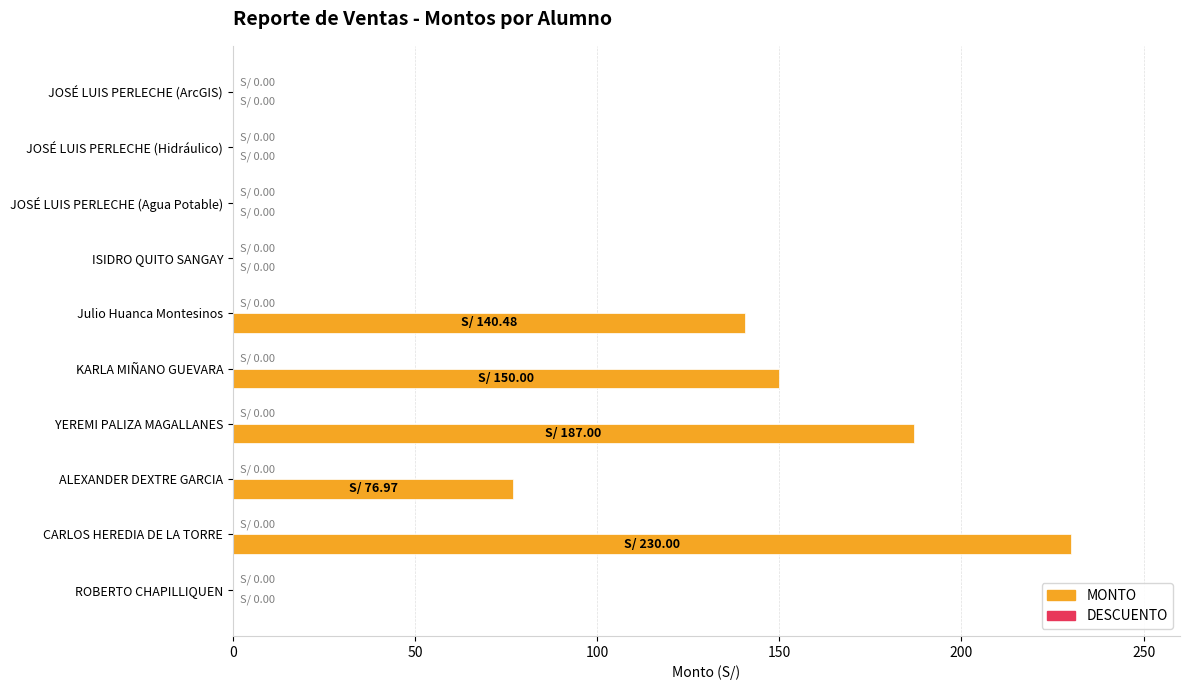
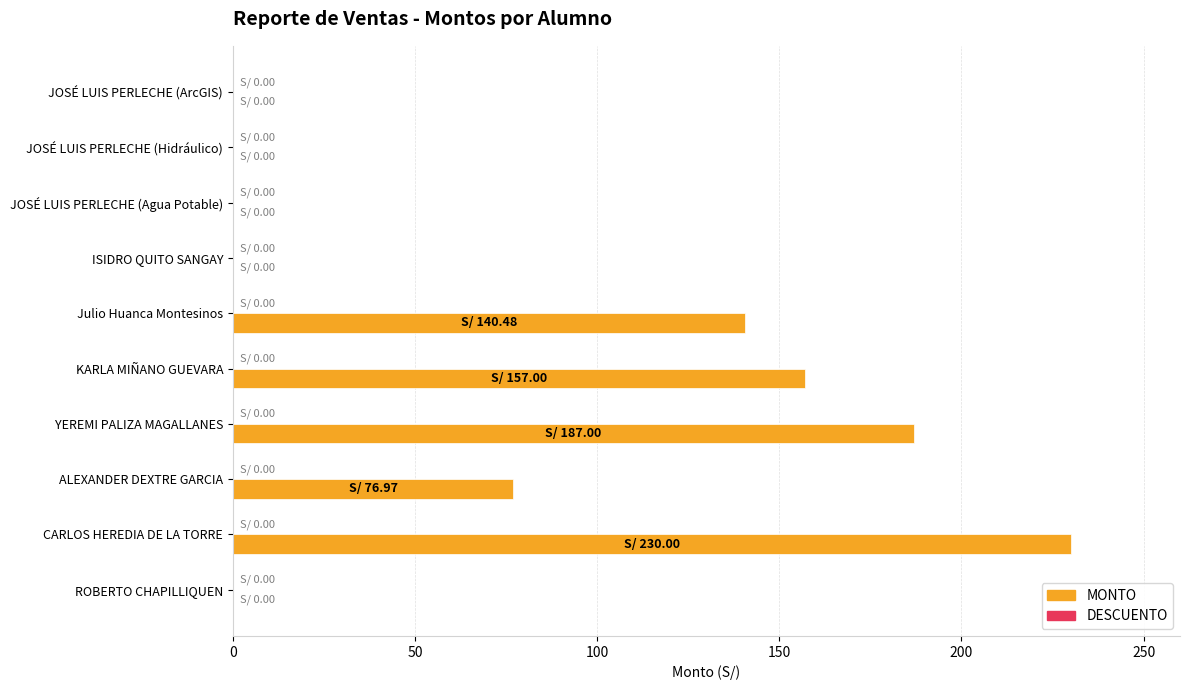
MONTO, KARLA MIÑANO GUEVARA: 150.00 -> 157.00
